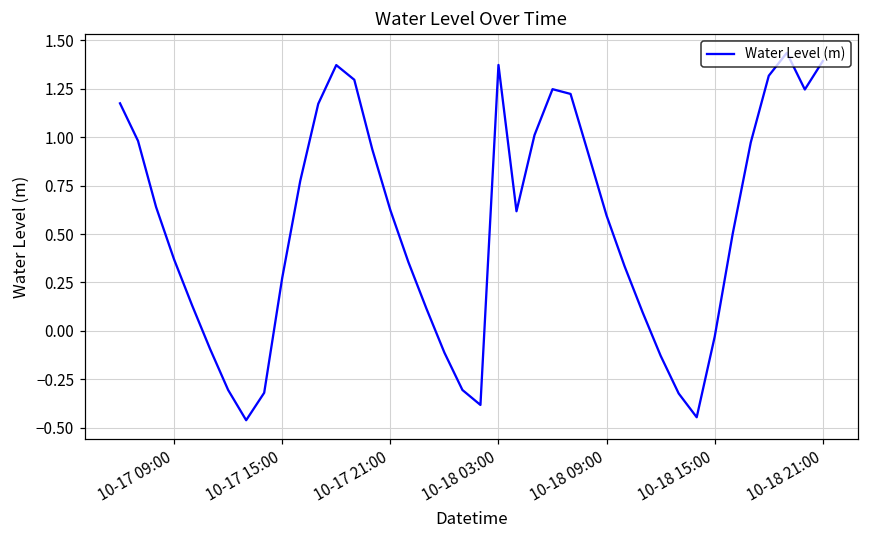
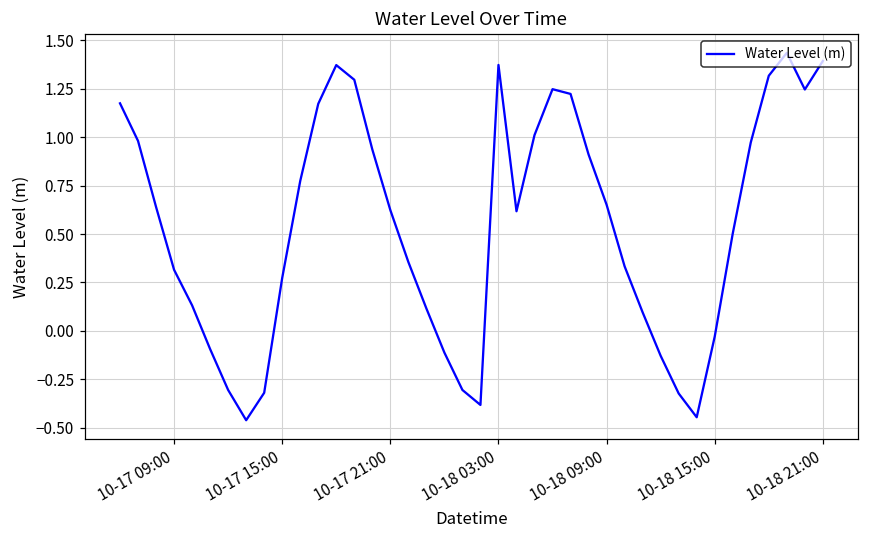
10-17 09:00: 0.37 -> 0.32
10-18 09:00: 0.59 -> 0.65
